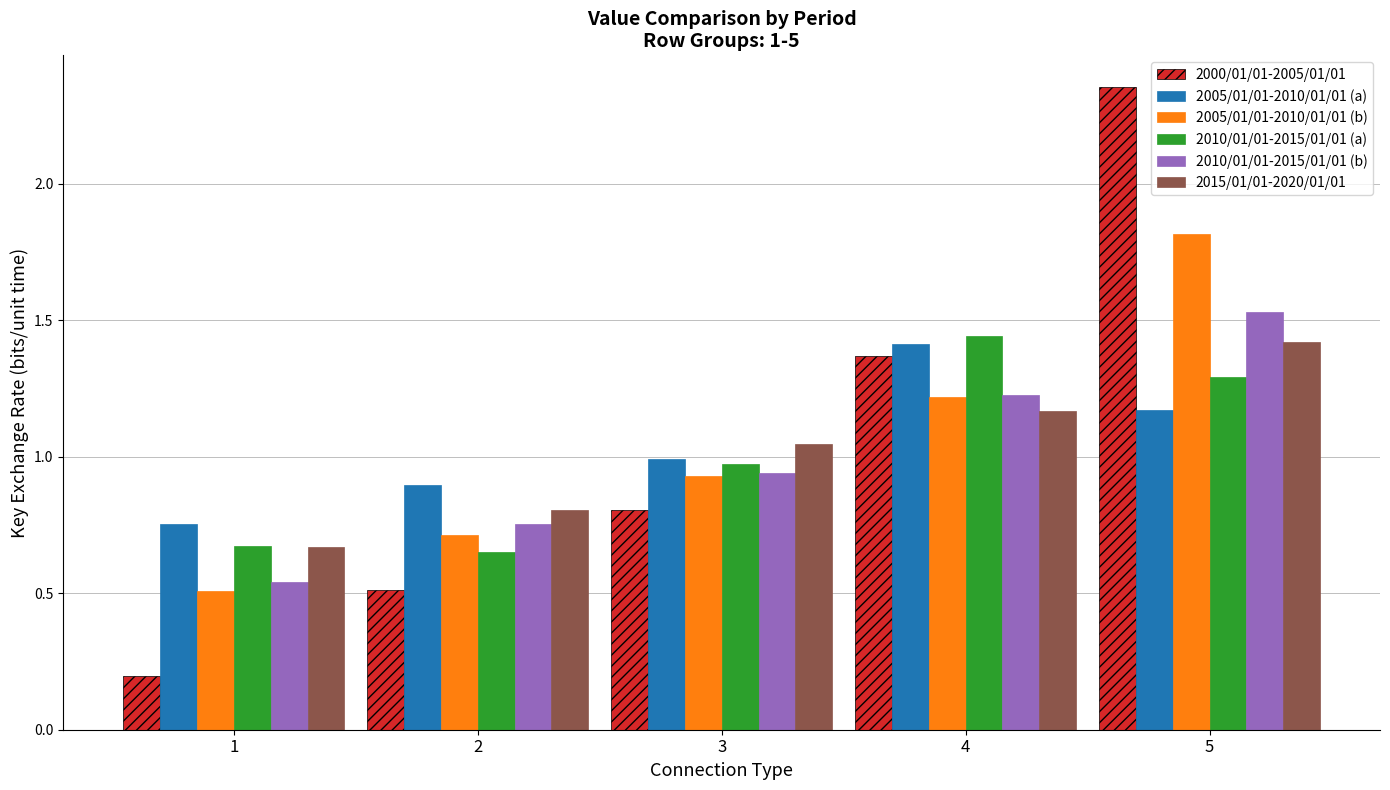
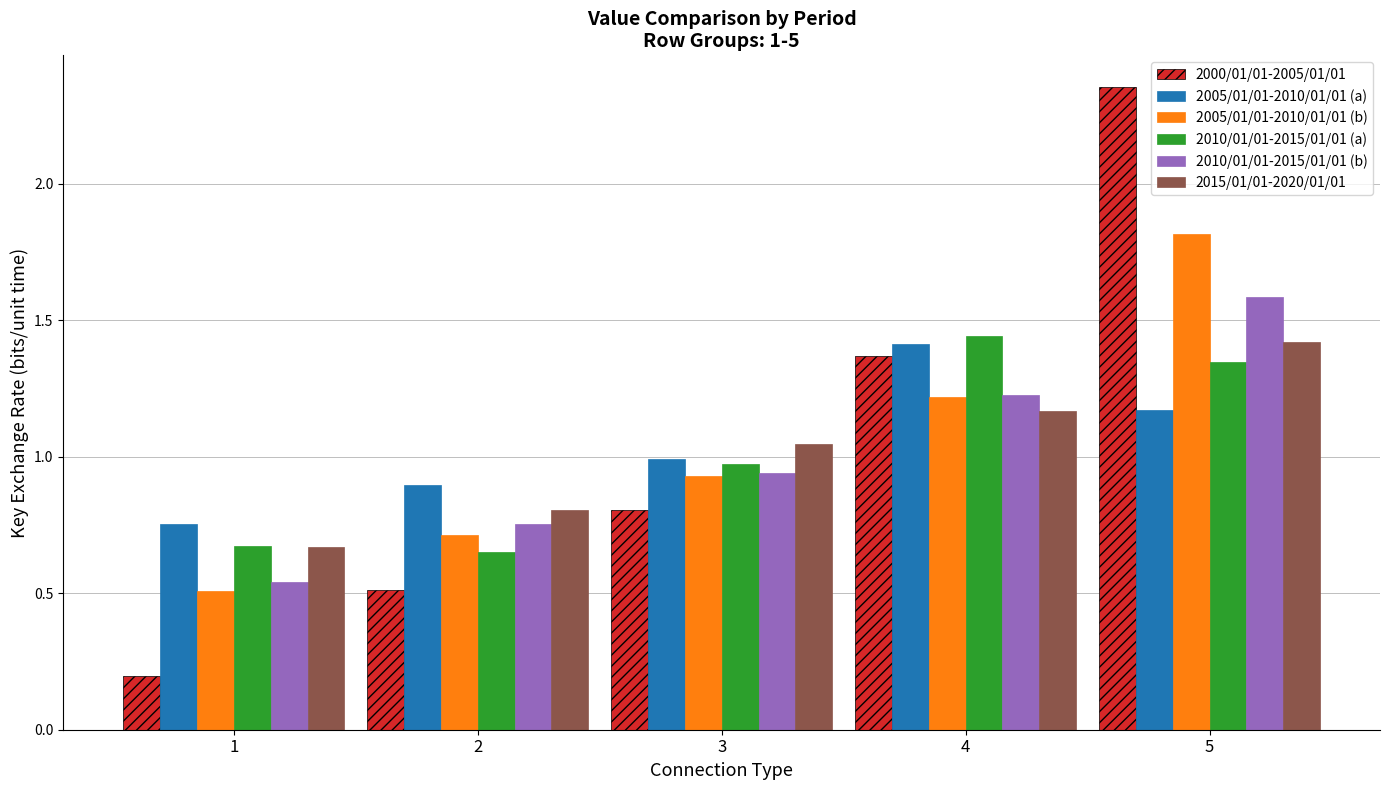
2010/01/01-2015/01/01 (a), 5: 1.29 -> 1.35
2010/01/01-2015/01/01 (b), 5: 1.53 -> 1.58
